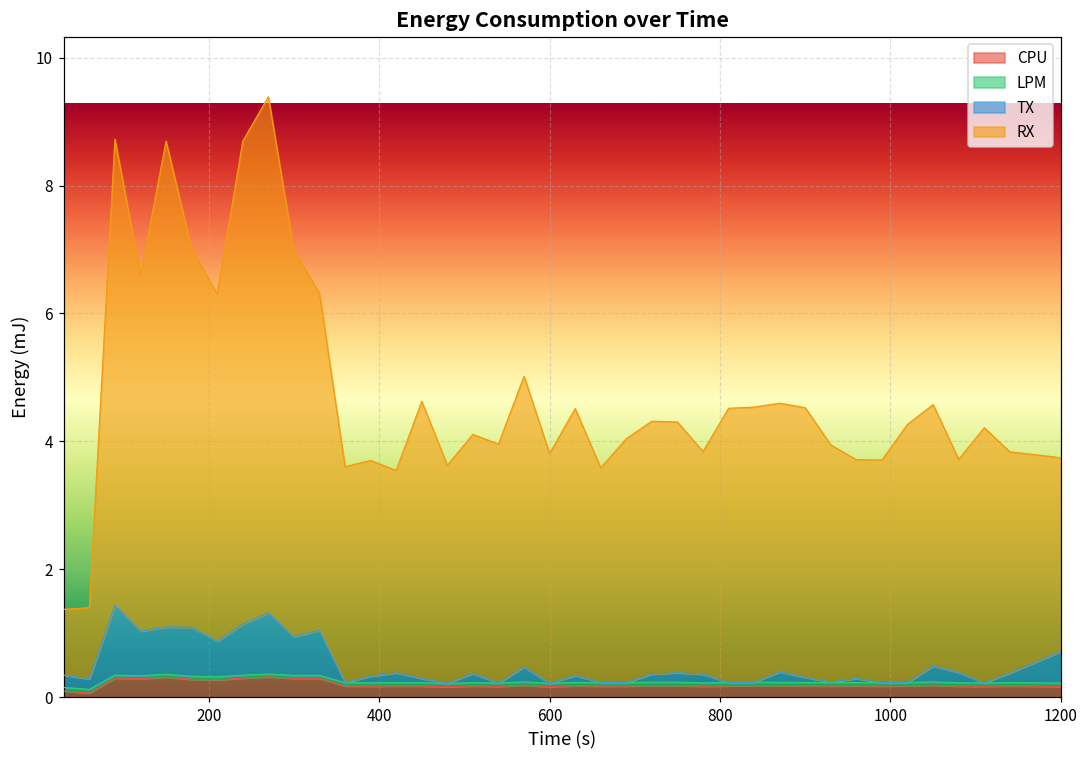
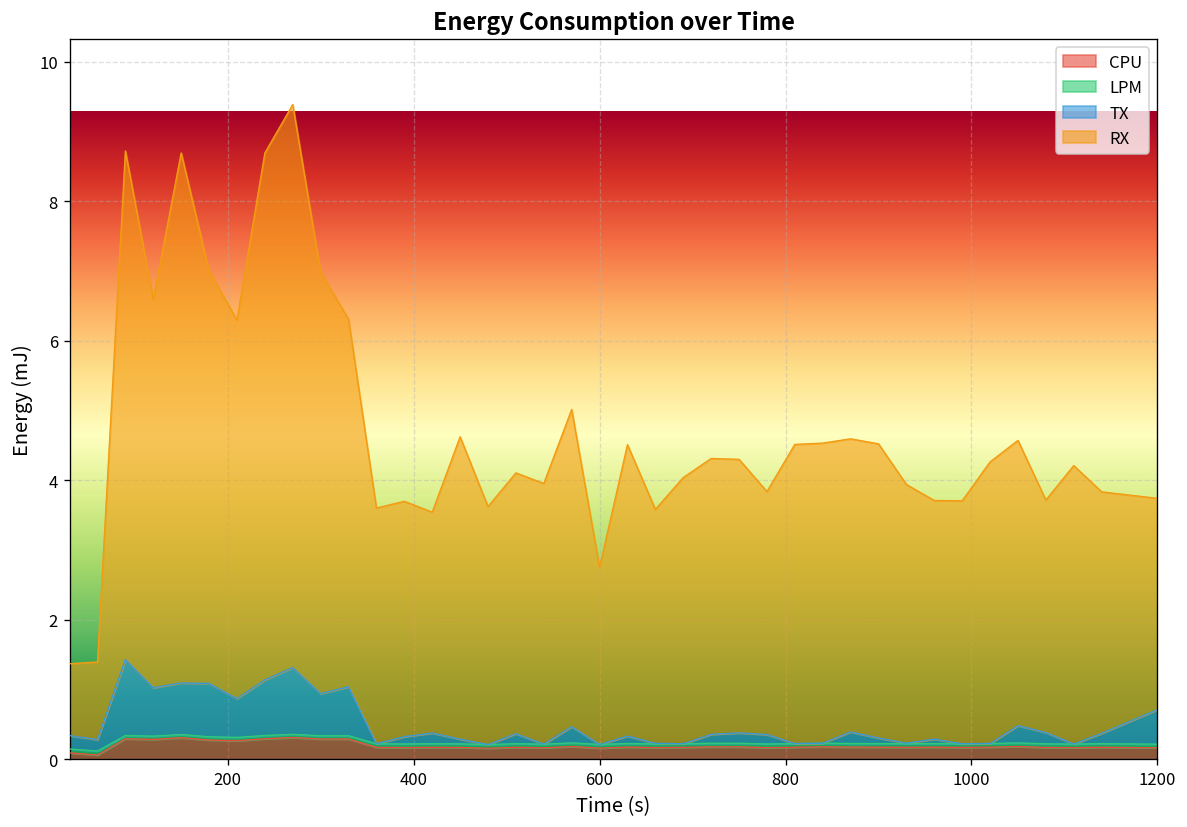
RX, 600: 3.6 -> 2.5
